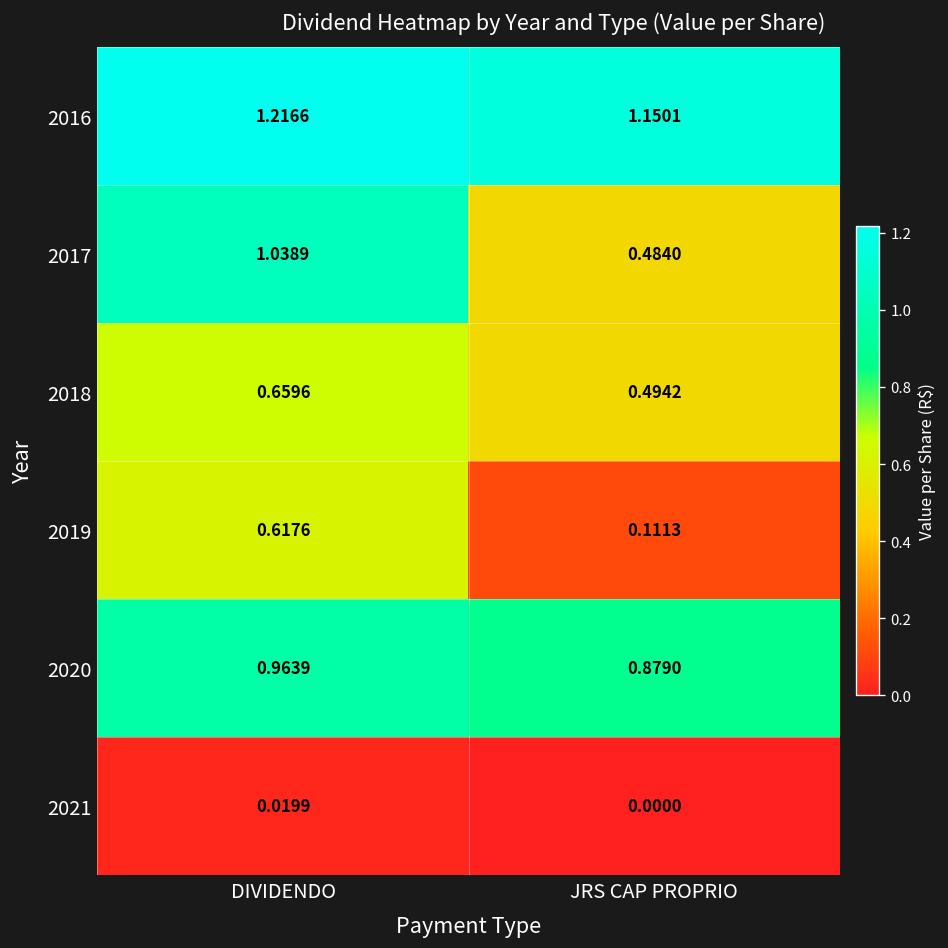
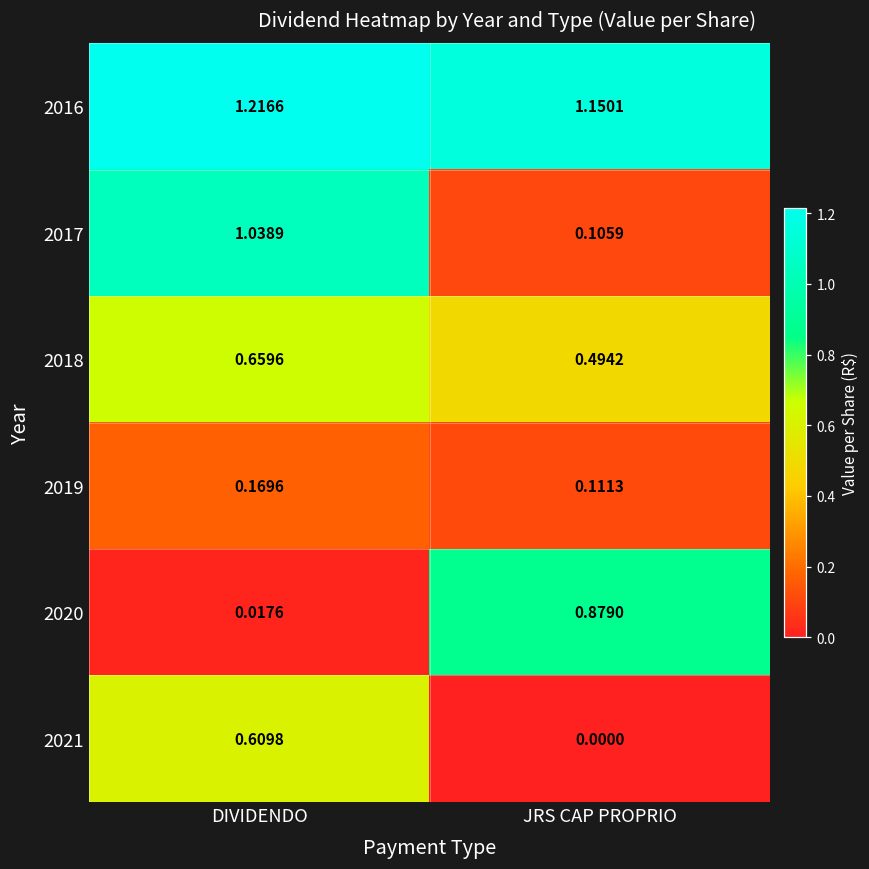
2017, JRS CAP PROPRIO: 0.4840 -> 0.1059
2019, DIVIDENDO: 0.6176 -> 0.1696
2020, DIVIDENDO: 0.9639 -> 0.0176
2021, DIVIDENDO: 0.0199 -> 0.6098
